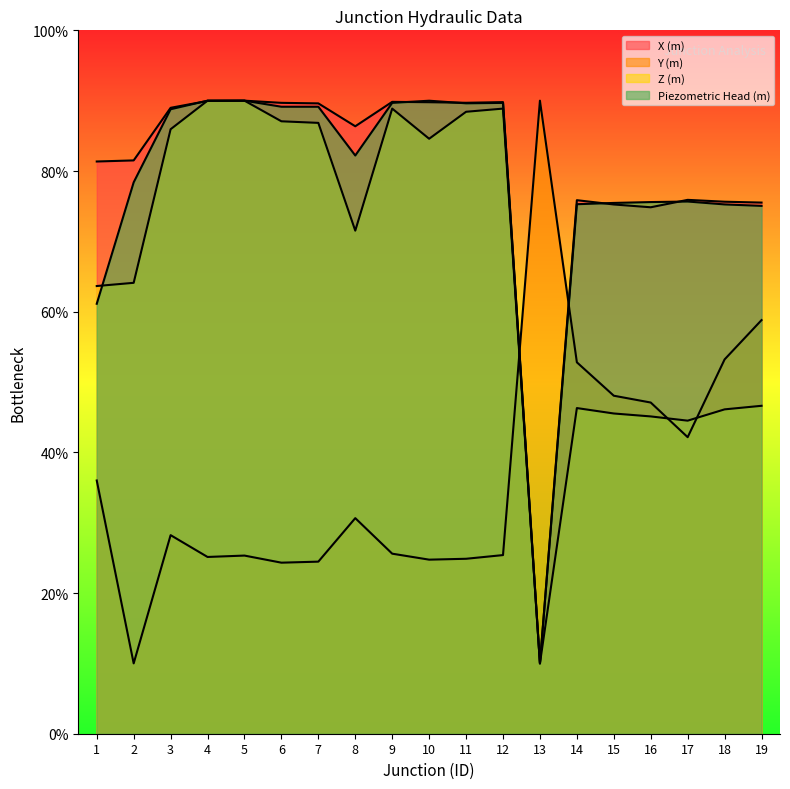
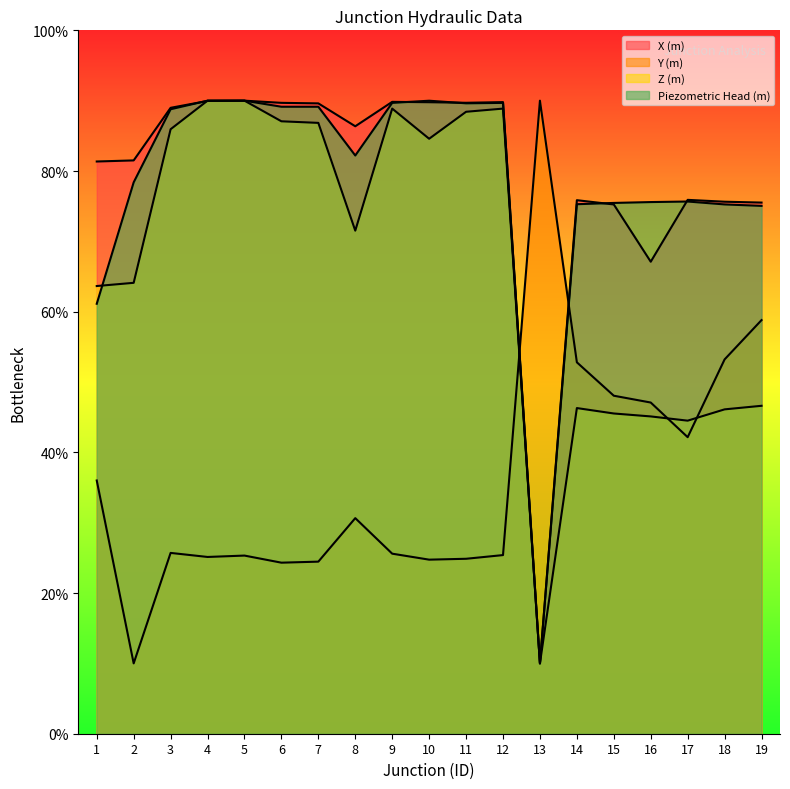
Y (m), 3: 28% -> 26%
X (m), 16: 75% -> 67%
